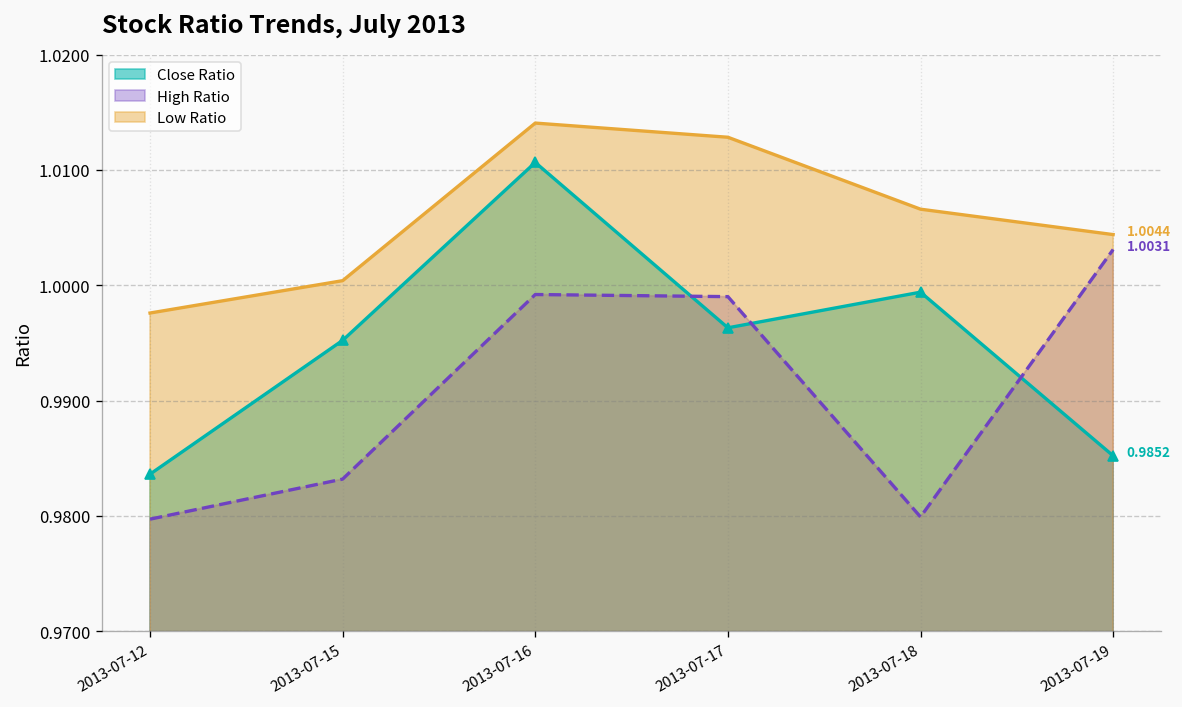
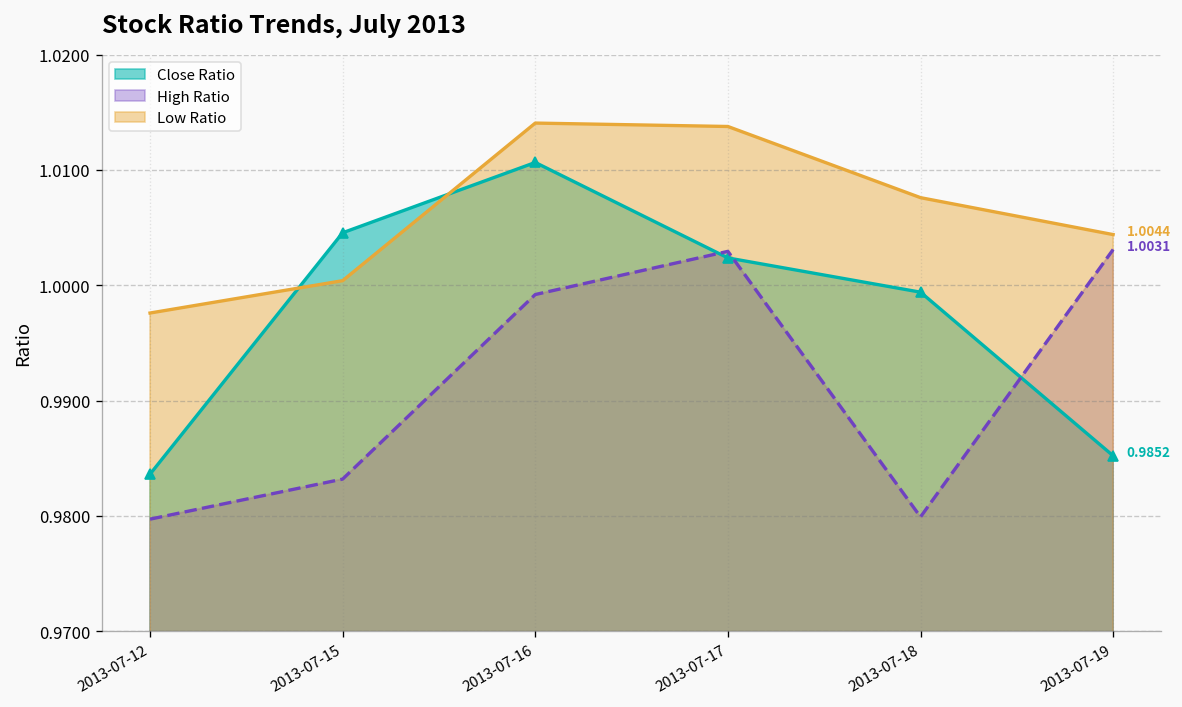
Close Ratio, 2013-07-15: 0.995 -> 1.005
Close Ratio, 2013-07-17: 0.996 -> 1.002
High Ratio, 2013-07-17: 0.999 -> 1.003
Low Ratio, 2013-07-17: 1.013 -> 1.014
Low Ratio, 2013-07-18: 1.007 -> 1.008
